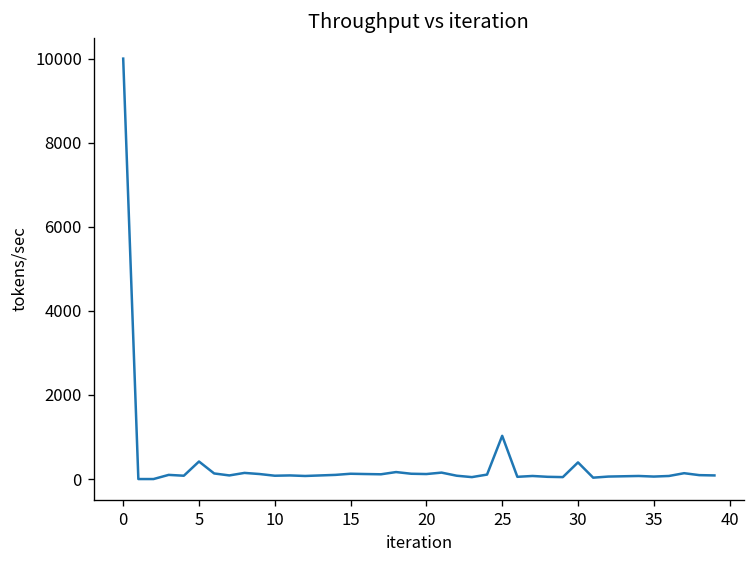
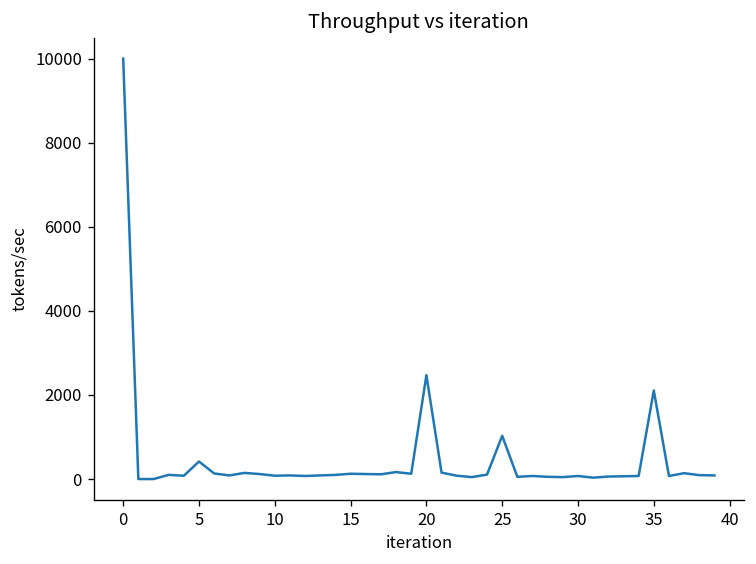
20: 100 -> 2500
30: 400 -> 100
35: 100 -> 2100
